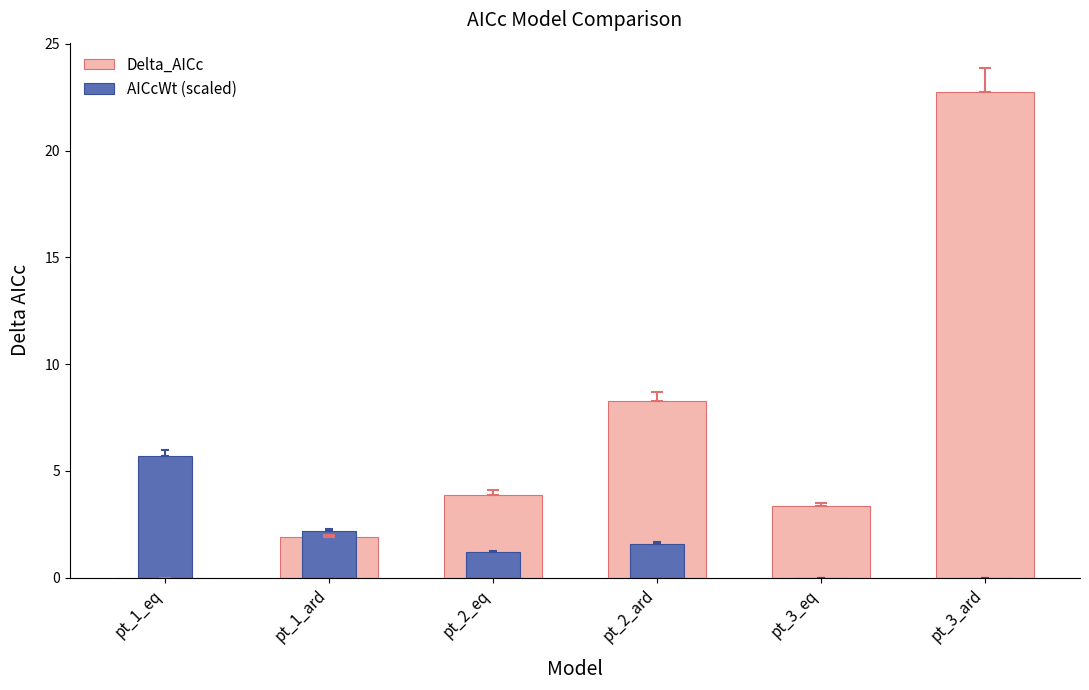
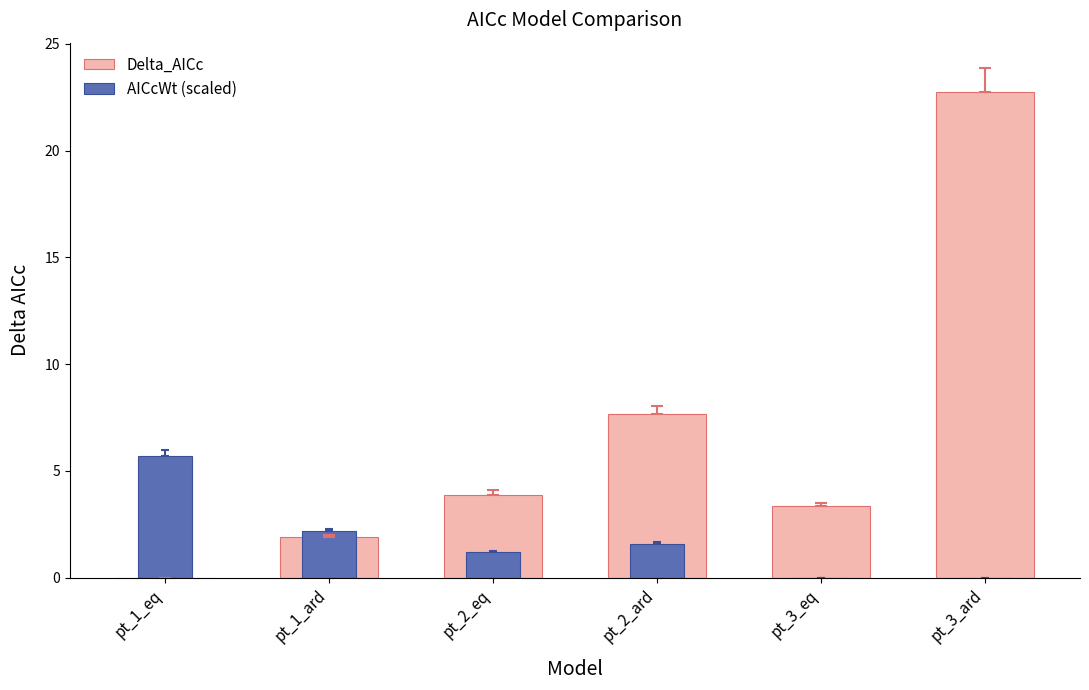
Delta_AICc, pt_2_ard: 8.3 -> 7.7
